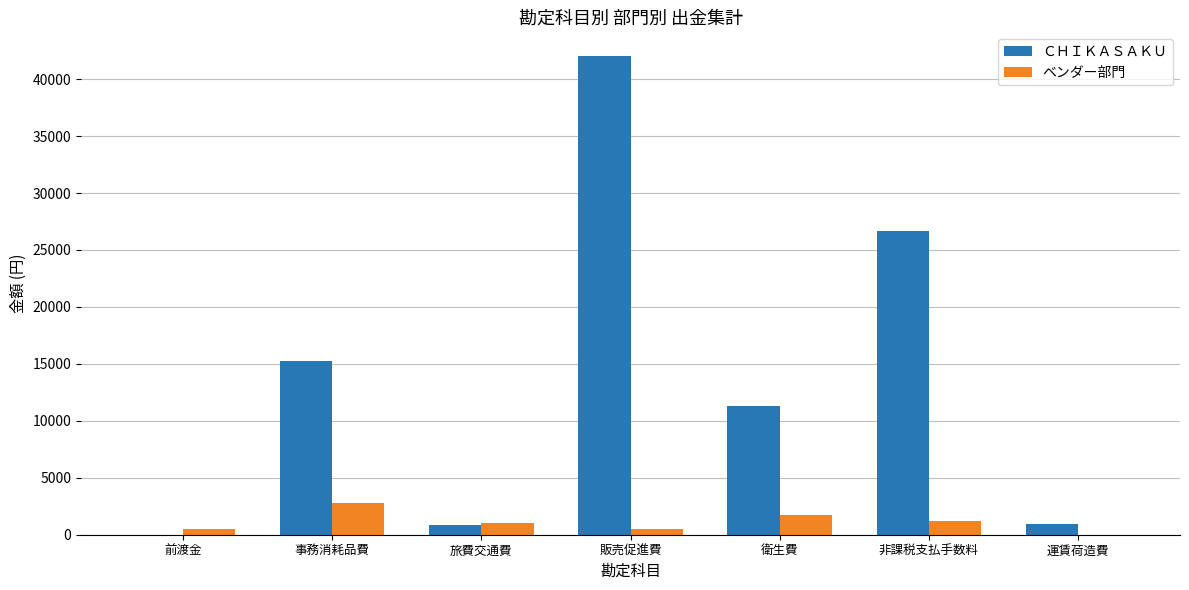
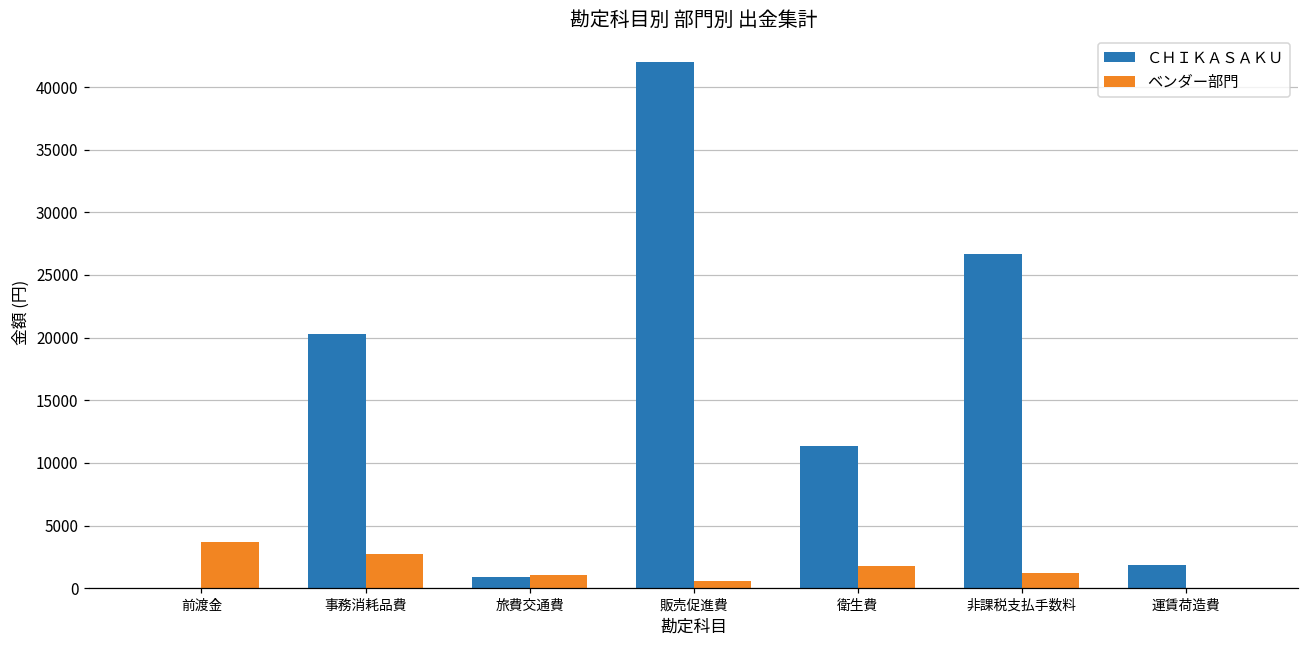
ベンダー部門, 前渡金: 500 -> 3700
ＣＨＩＫＡＳＡＫＵ, 事務消耗品費: 15200 -> 20300
ＣＨＩＫＡＳＡＫＵ, 運賃荷造費: 1000 -> 1900
